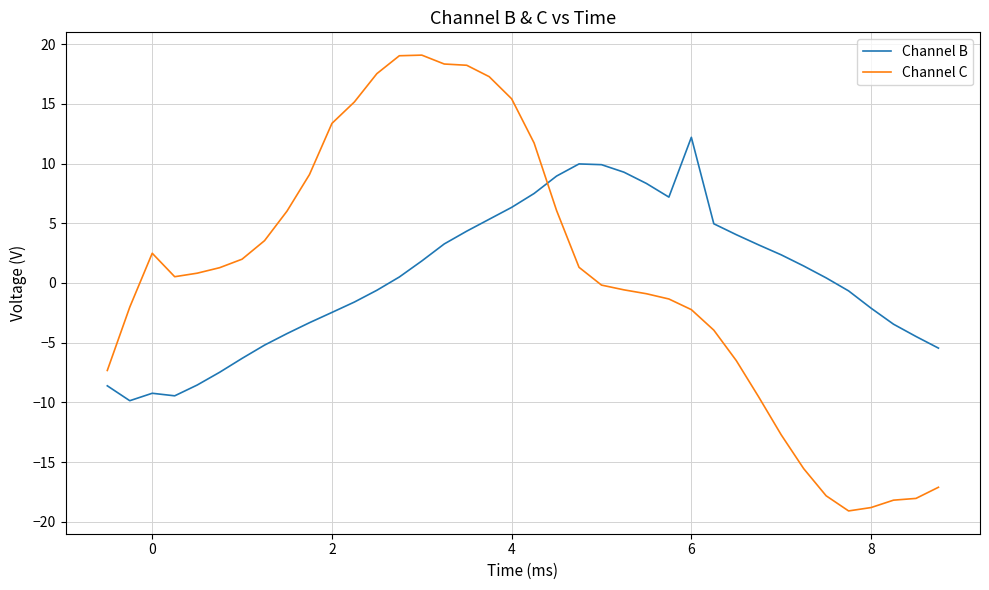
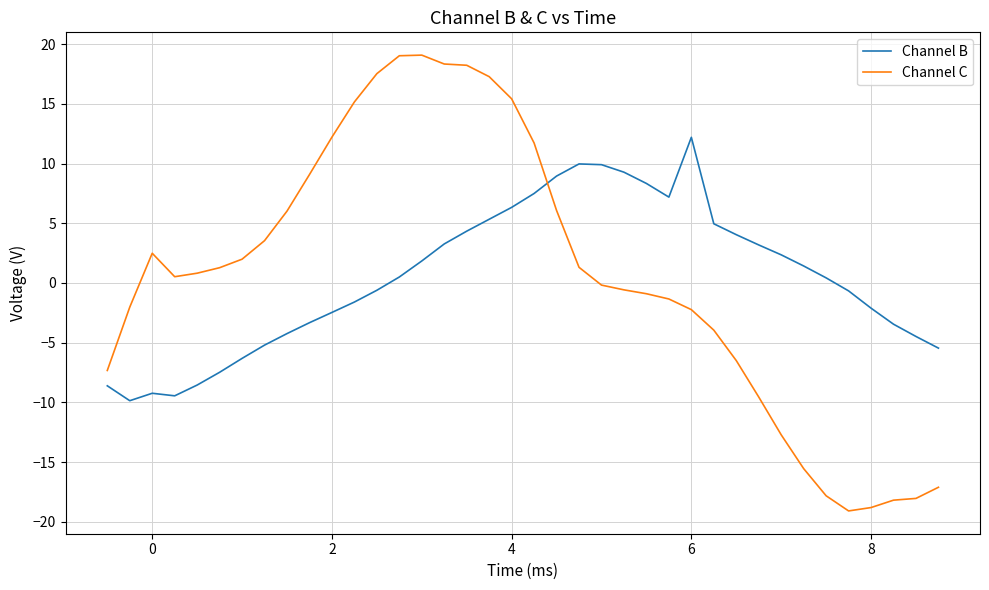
Channel C, 2: 13.4 -> 12.2
